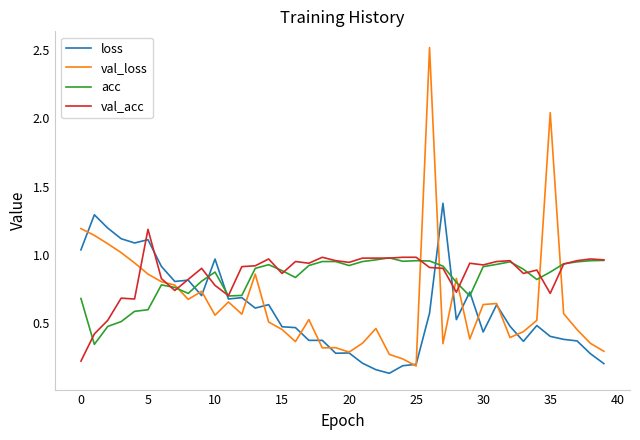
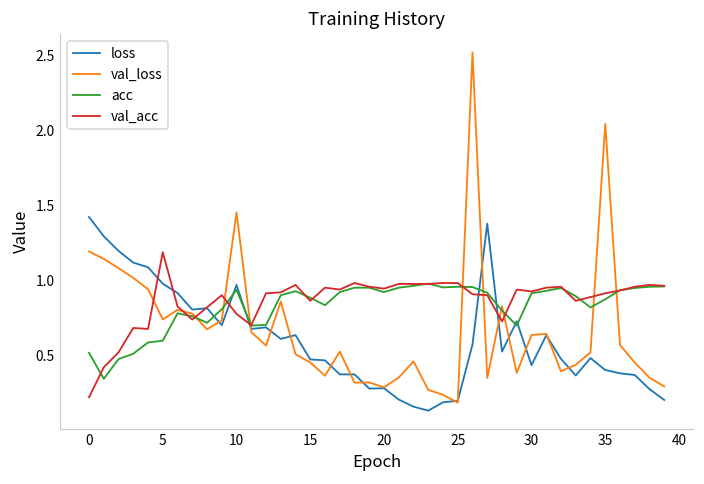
loss, 0: 1.04 -> 1.42
acc, 0: 0.68 -> 0.52
loss, 5: 1.11 -> 0.98
val_loss, 5: 0.86 -> 0.74
val_loss, 10: 0.56 -> 1.45
acc, 10: 0.87 -> 0.94
val_acc, 35: 0.72 -> 0.91
